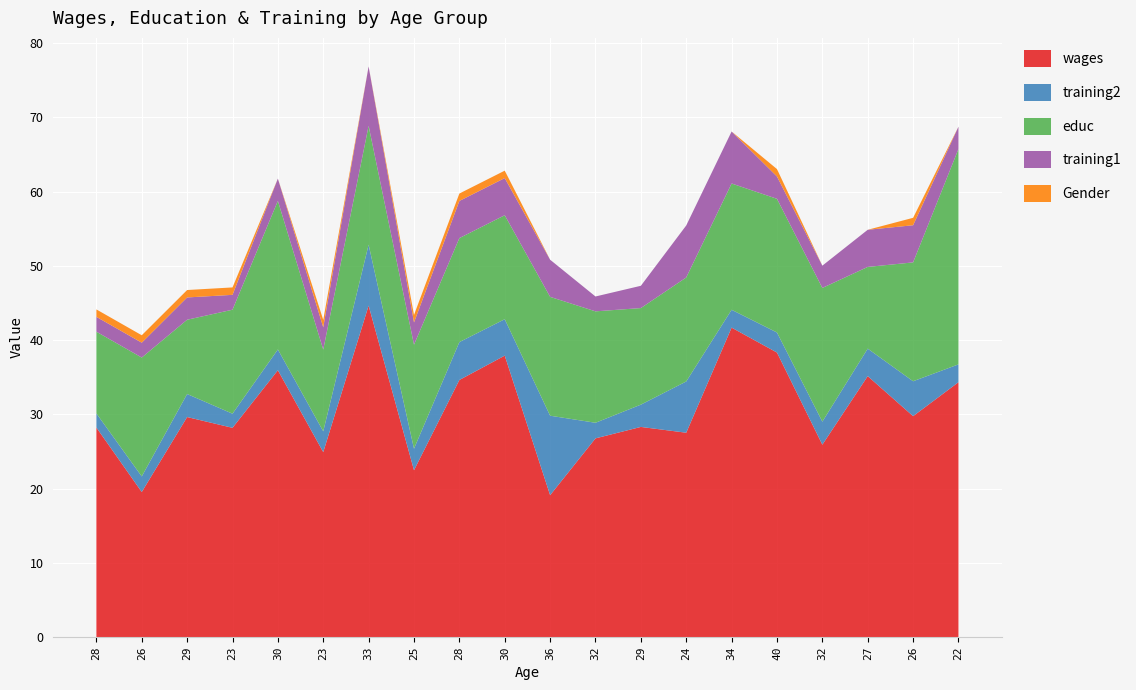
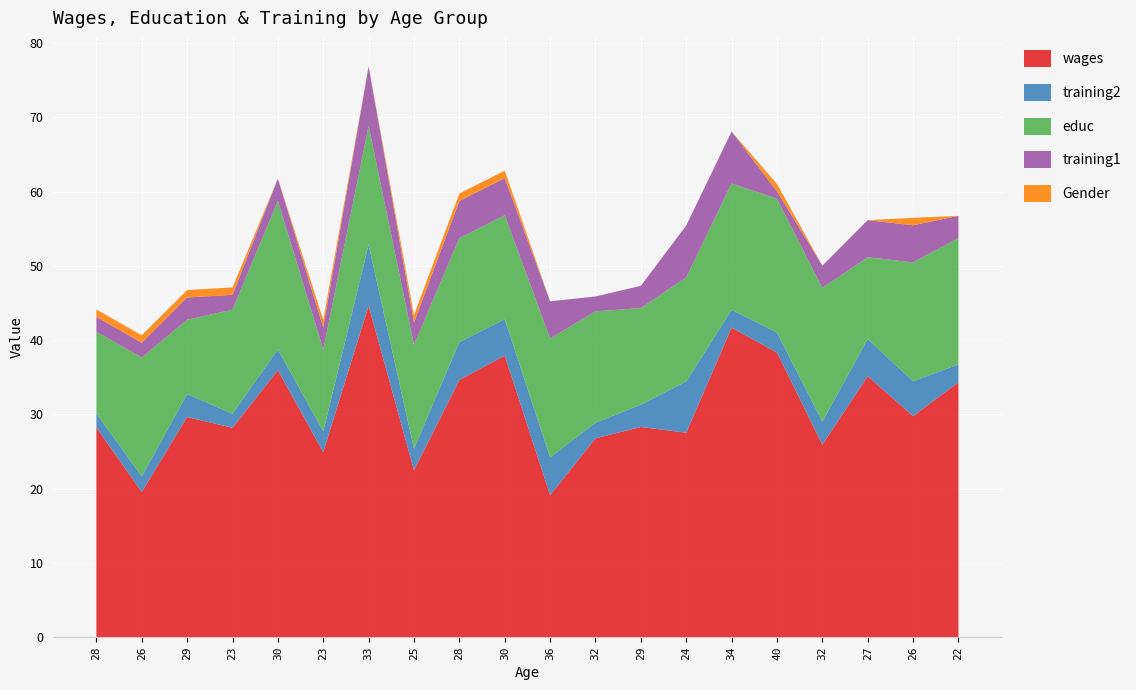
training2, 36: 11 -> 5
training1, 40: 3 -> 1
training2, 27: 4 -> 5
educ, 22: 29 -> 17
